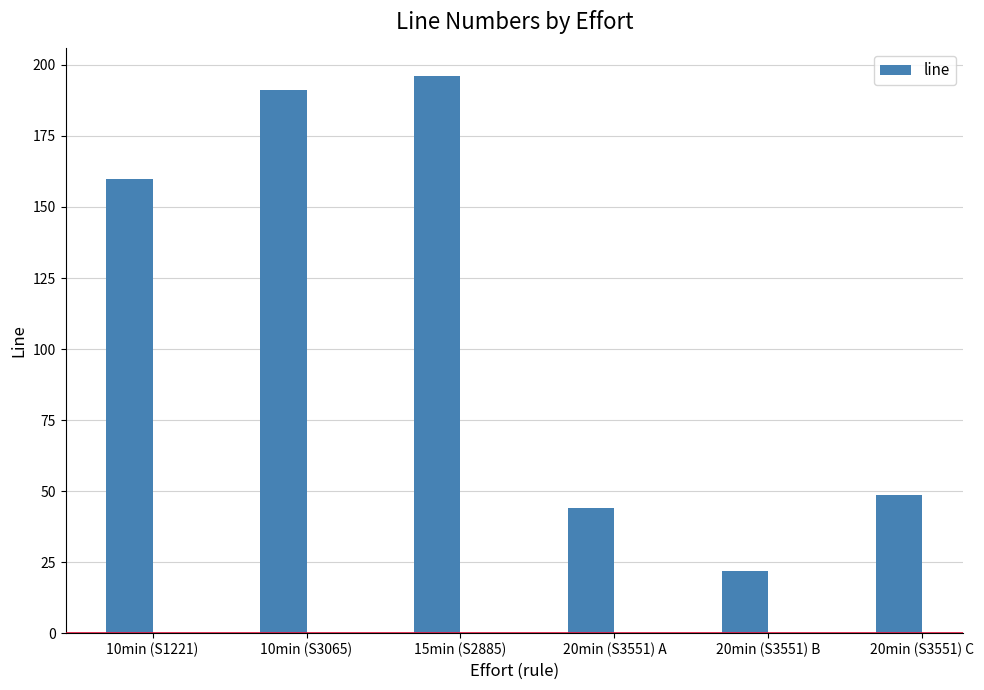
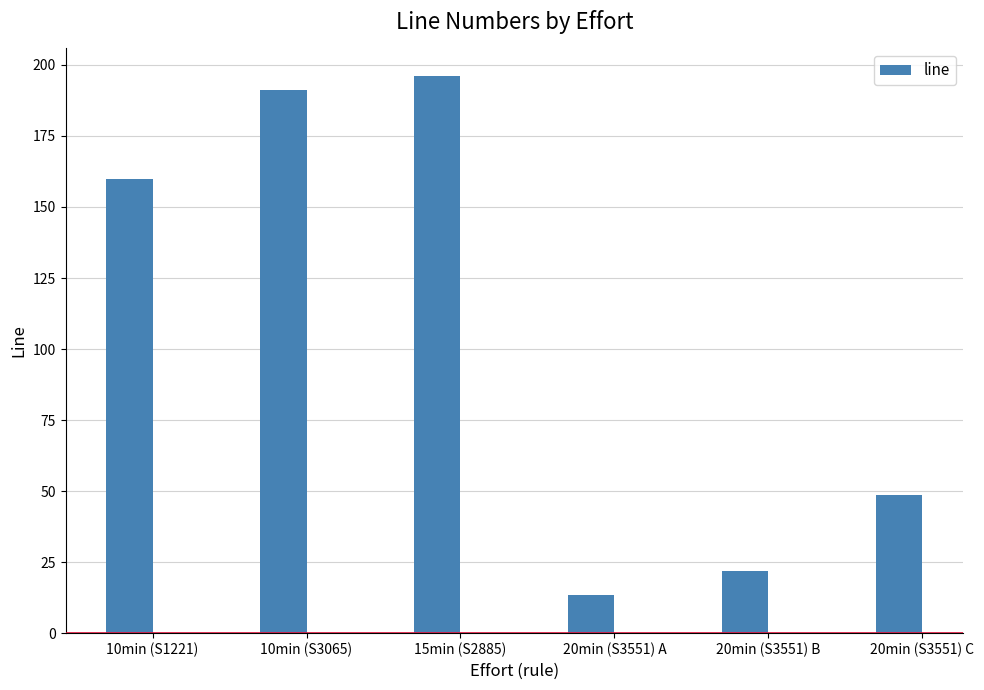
20min (S3551) A: 44 -> 14
